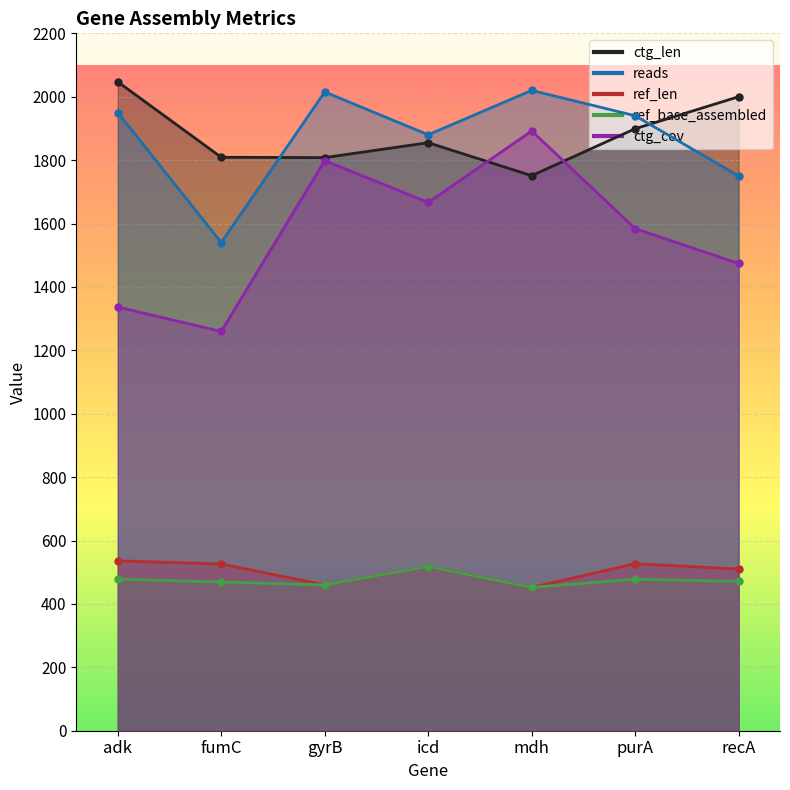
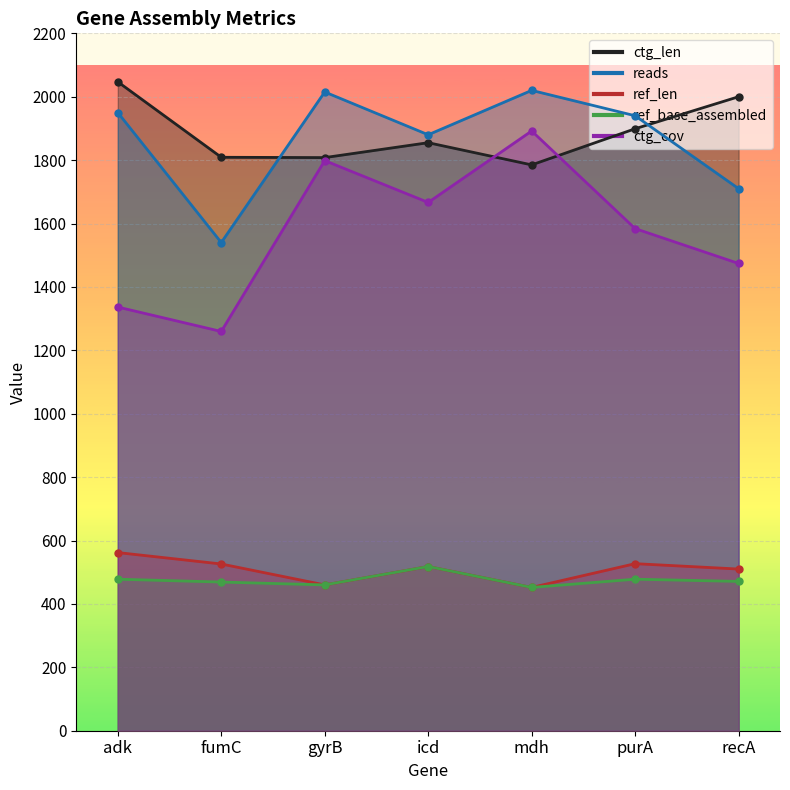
ref_len, adk: 540 -> 560
ctg_len, mdh: 1750 -> 1790
reads, recA: 1750 -> 1710
